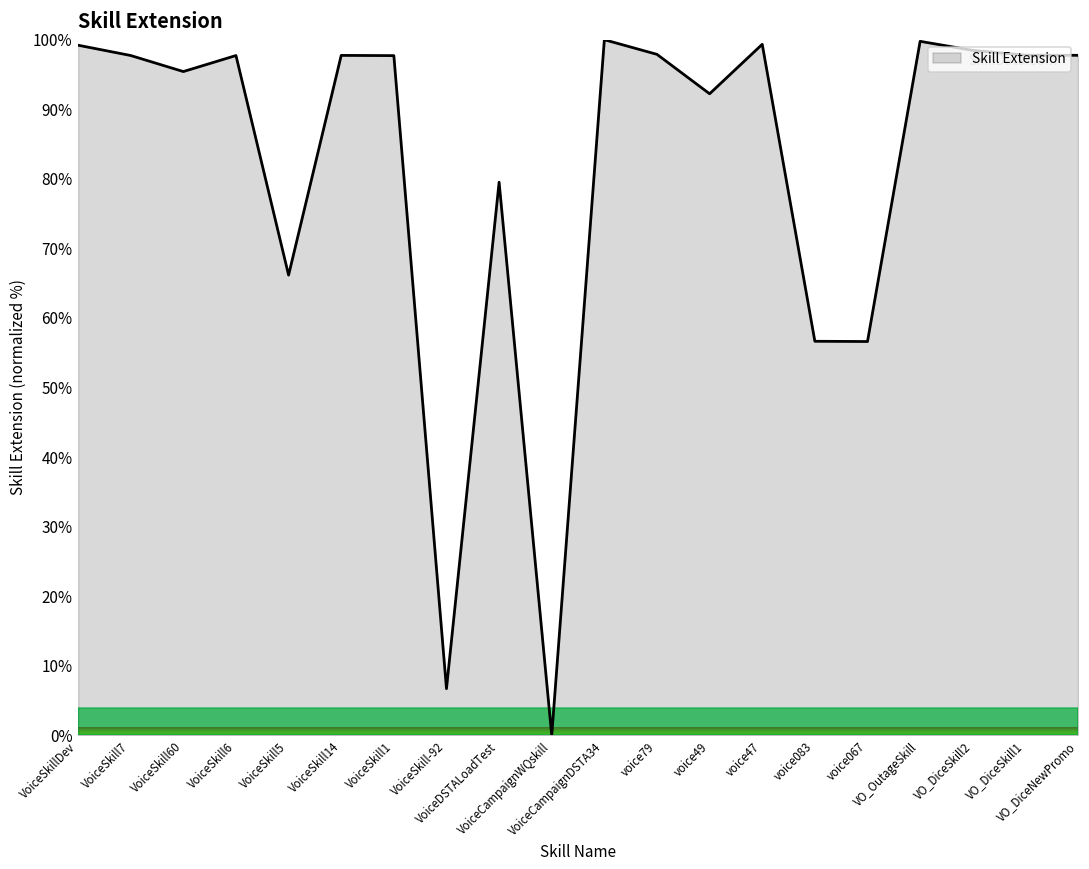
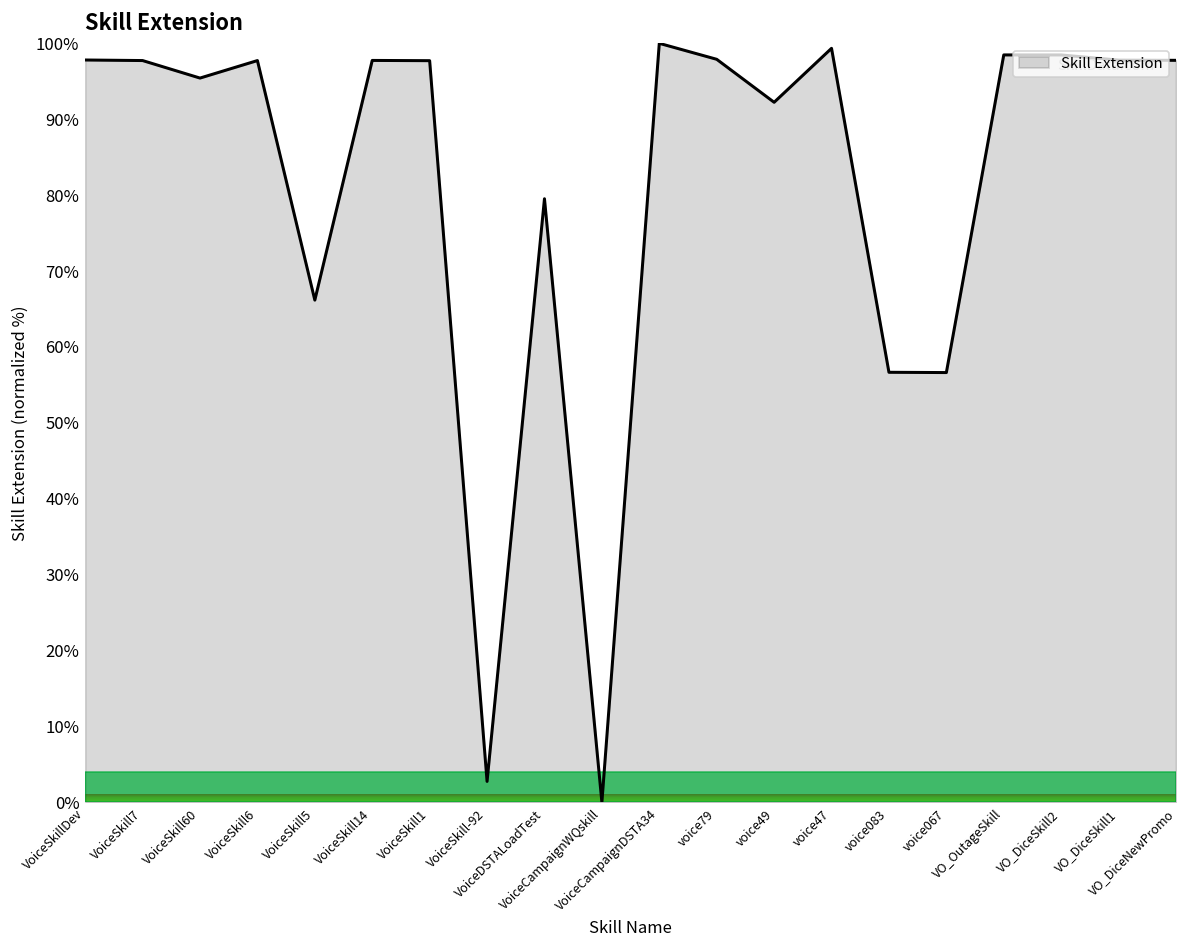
VoiceSkillDev: 99% -> 98%
VoiceSkill-92: 7% -> 3%
VO_OutageSkill: 100% -> 98%
